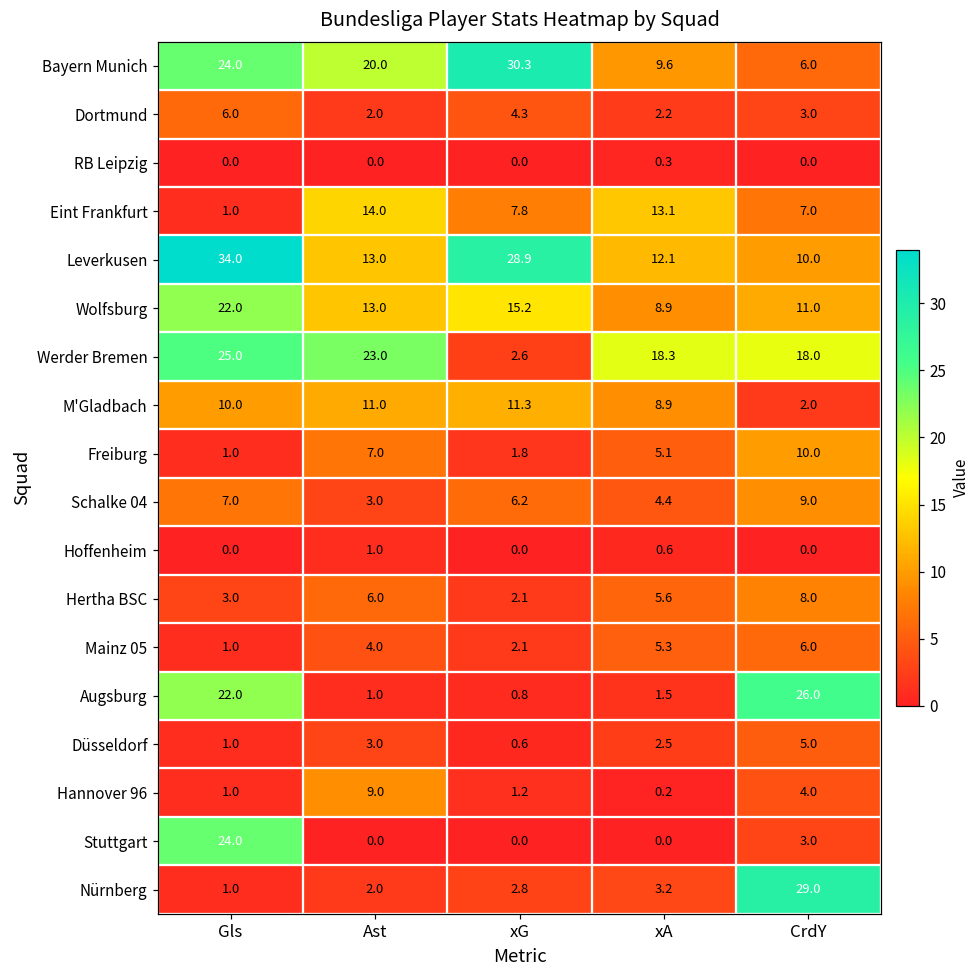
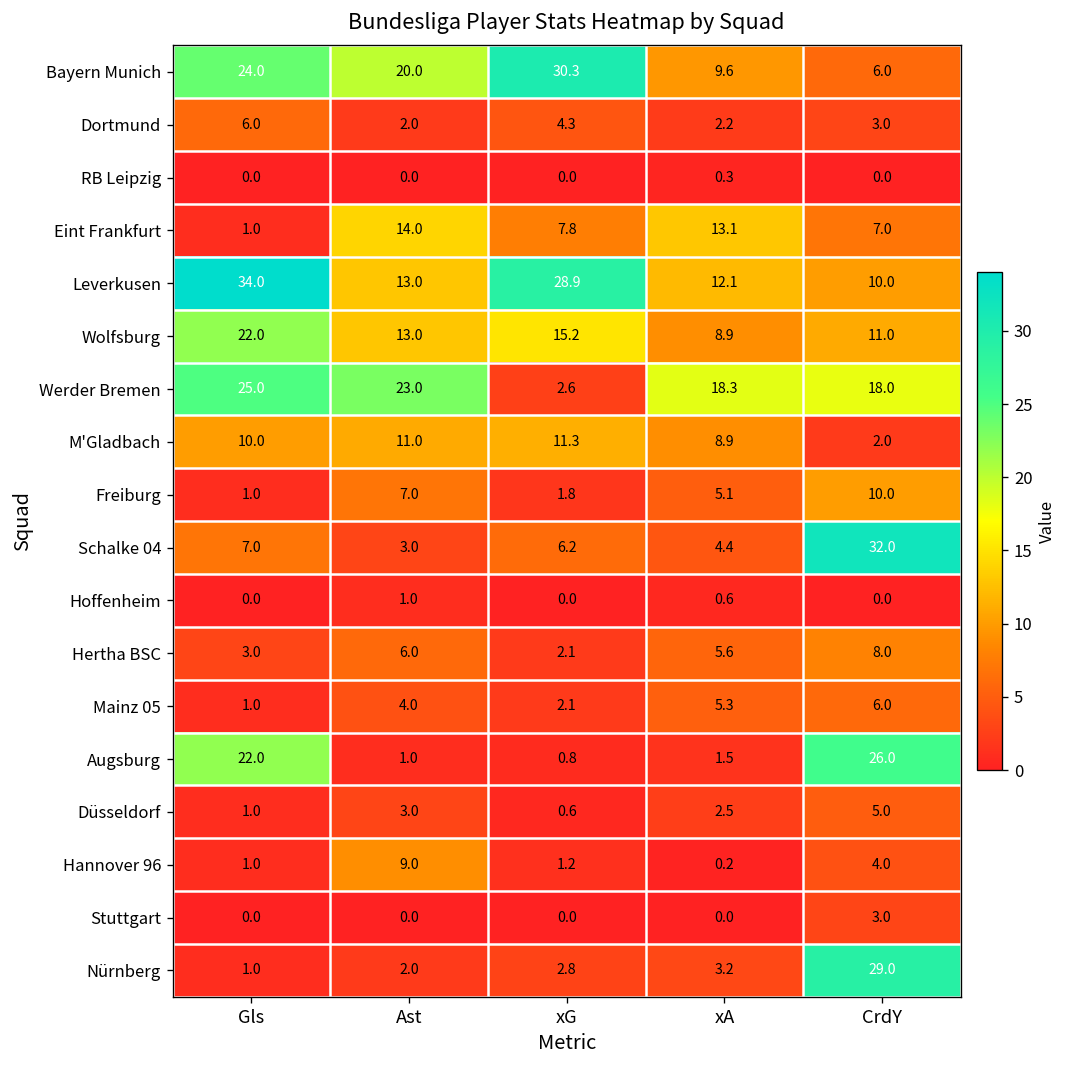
Schalke 04, CrdY: 9.0 -> 32.0
Stuttgart, Gls: 24.0 -> 0.0
